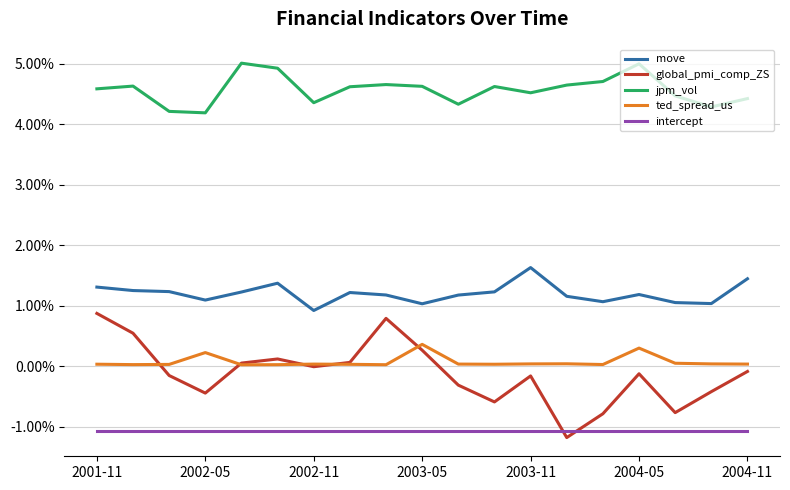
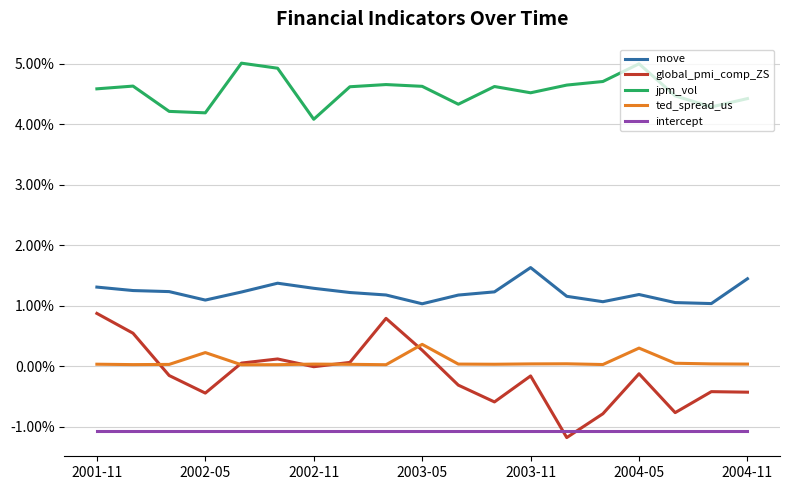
move, 2002-11: 0.9% -> 1.3%
jpm_vol, 2002-11: 4.4% -> 4.1%
global_pmi_comp_ZS, 2004-11: -0.1% -> -0.4%
